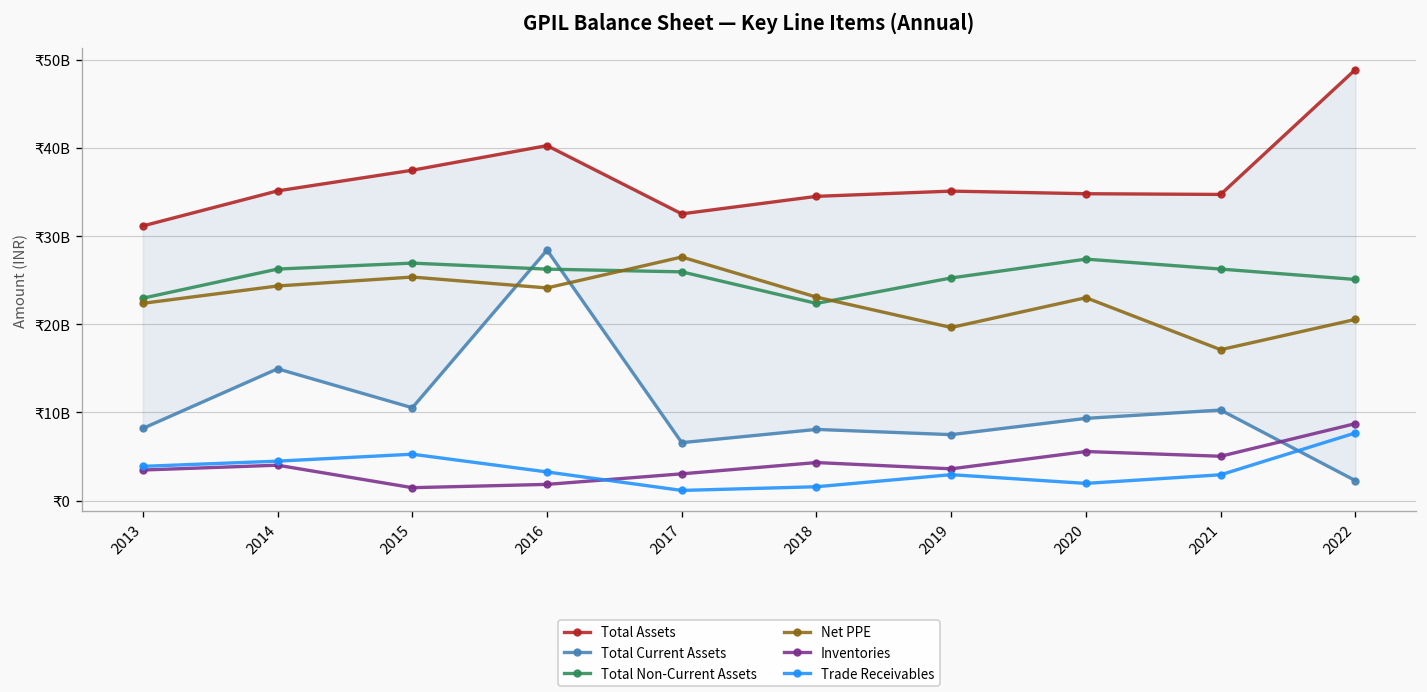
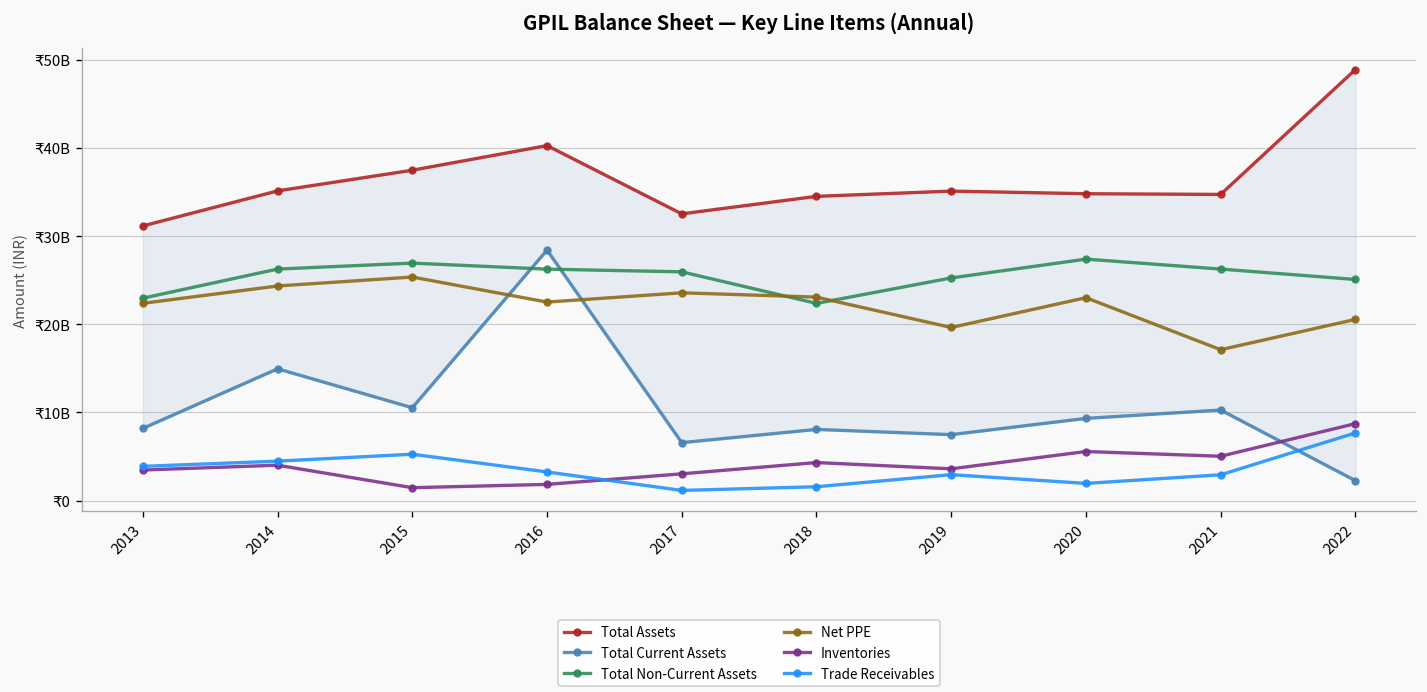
Net PPE, 2016: ₹24000000000 -> ₹23000000000
Net PPE, 2017: ₹28000000000 -> ₹24000000000
